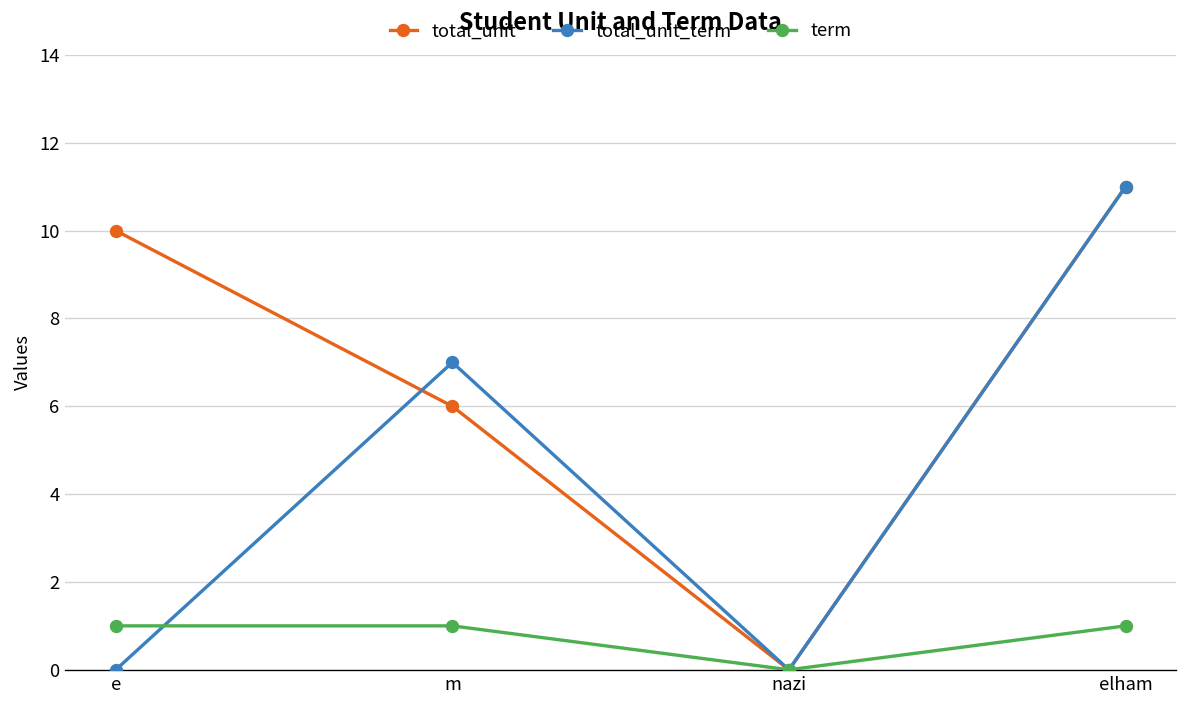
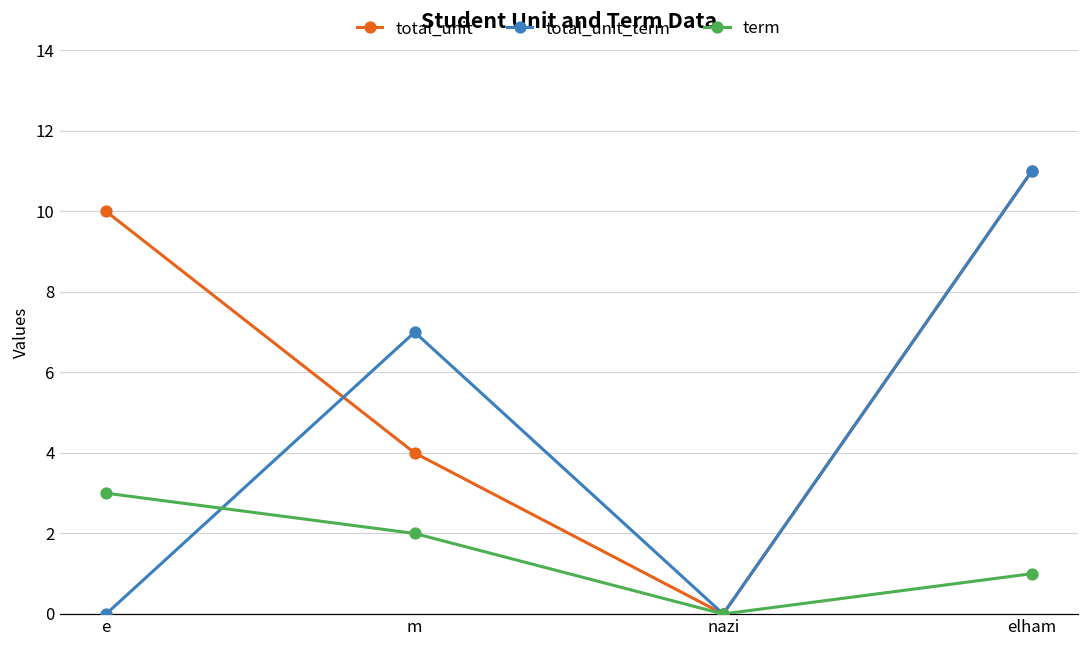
term, e: 1 -> 3
total_unit, m: 6 -> 4
term, m: 1 -> 2
